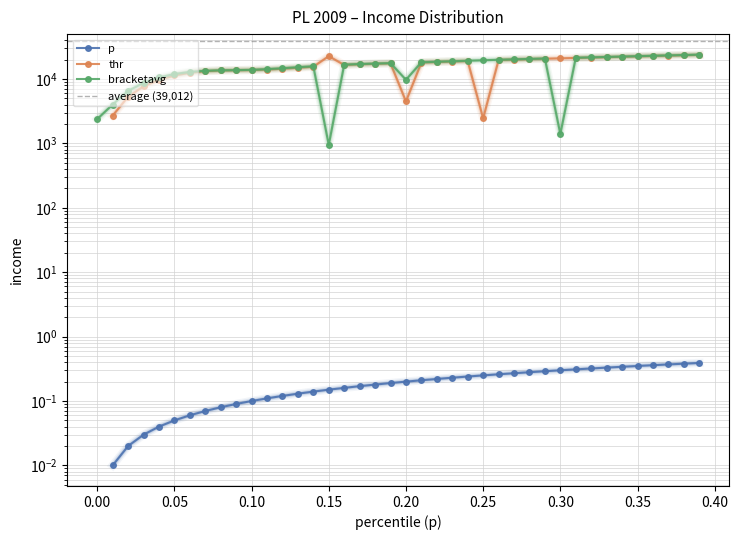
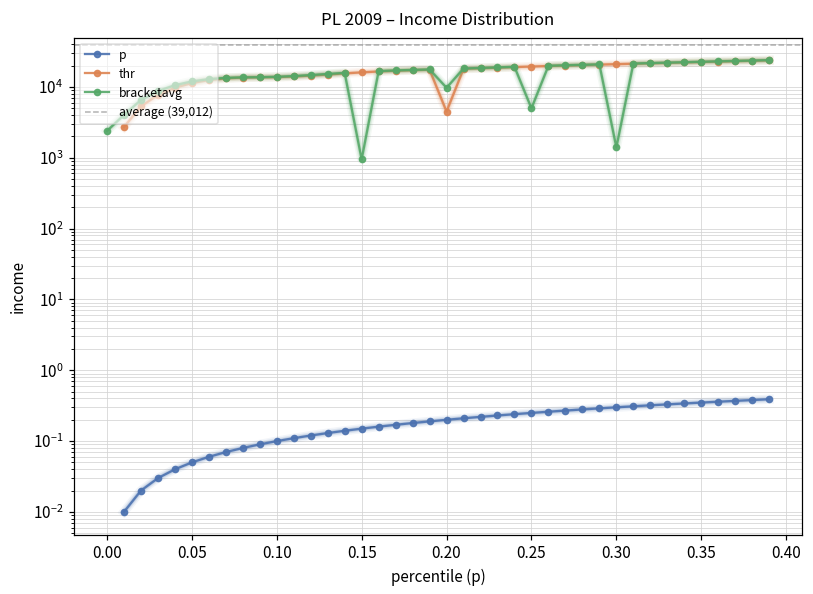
thr, 0.15: 23000 -> 16000
thr, 0.25: 2400 -> 19000
bracketavg, 0.25: 20000 -> 5000
